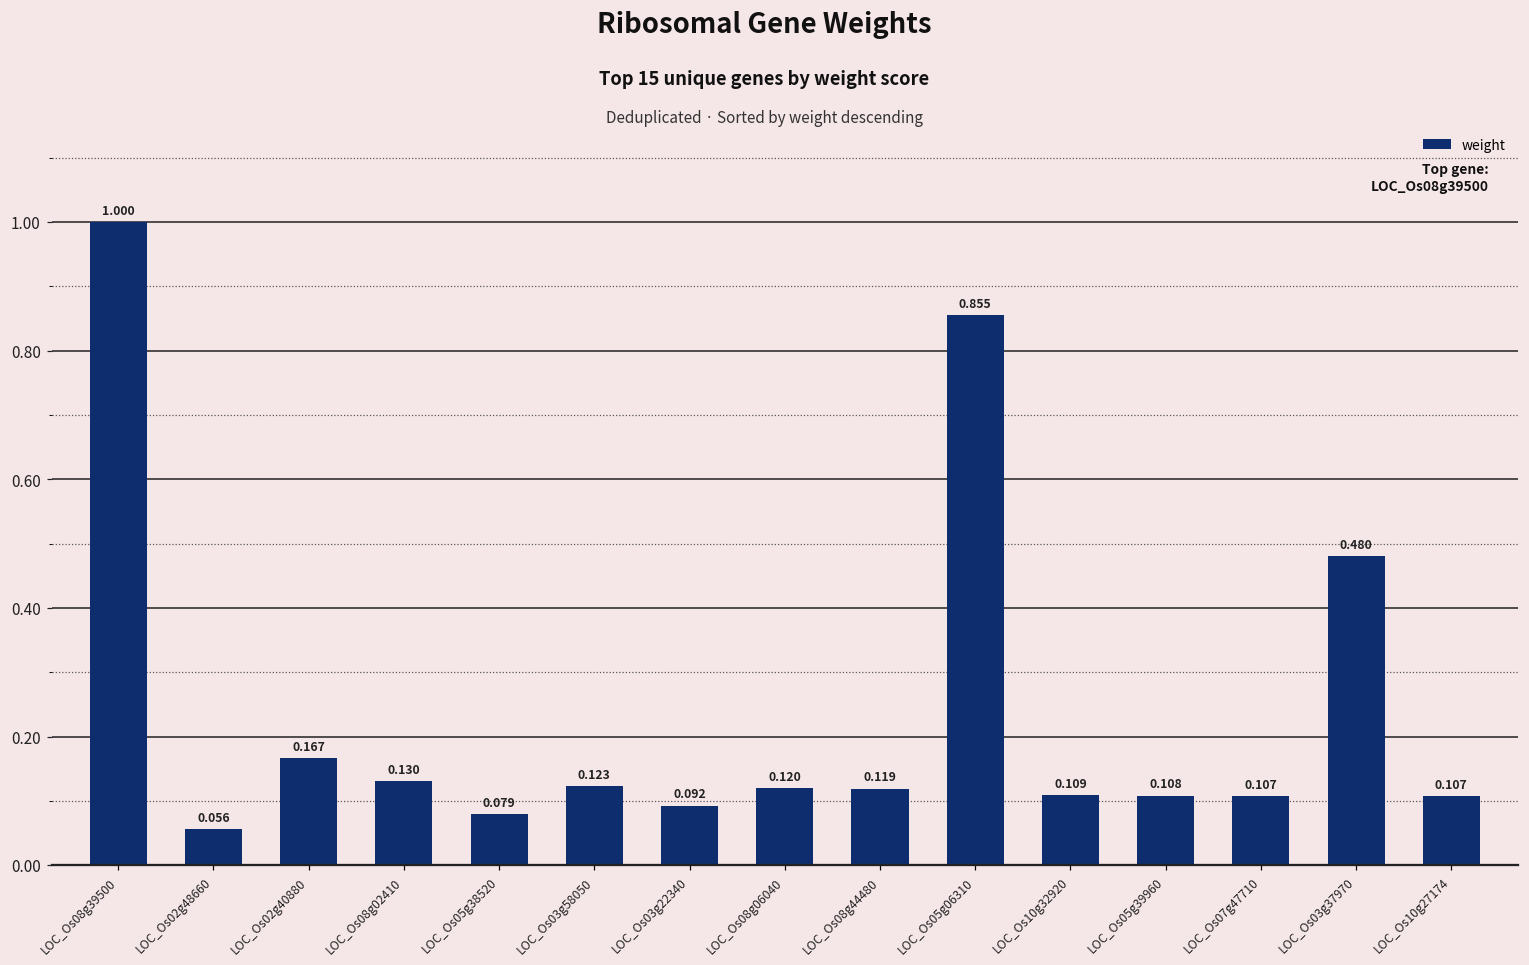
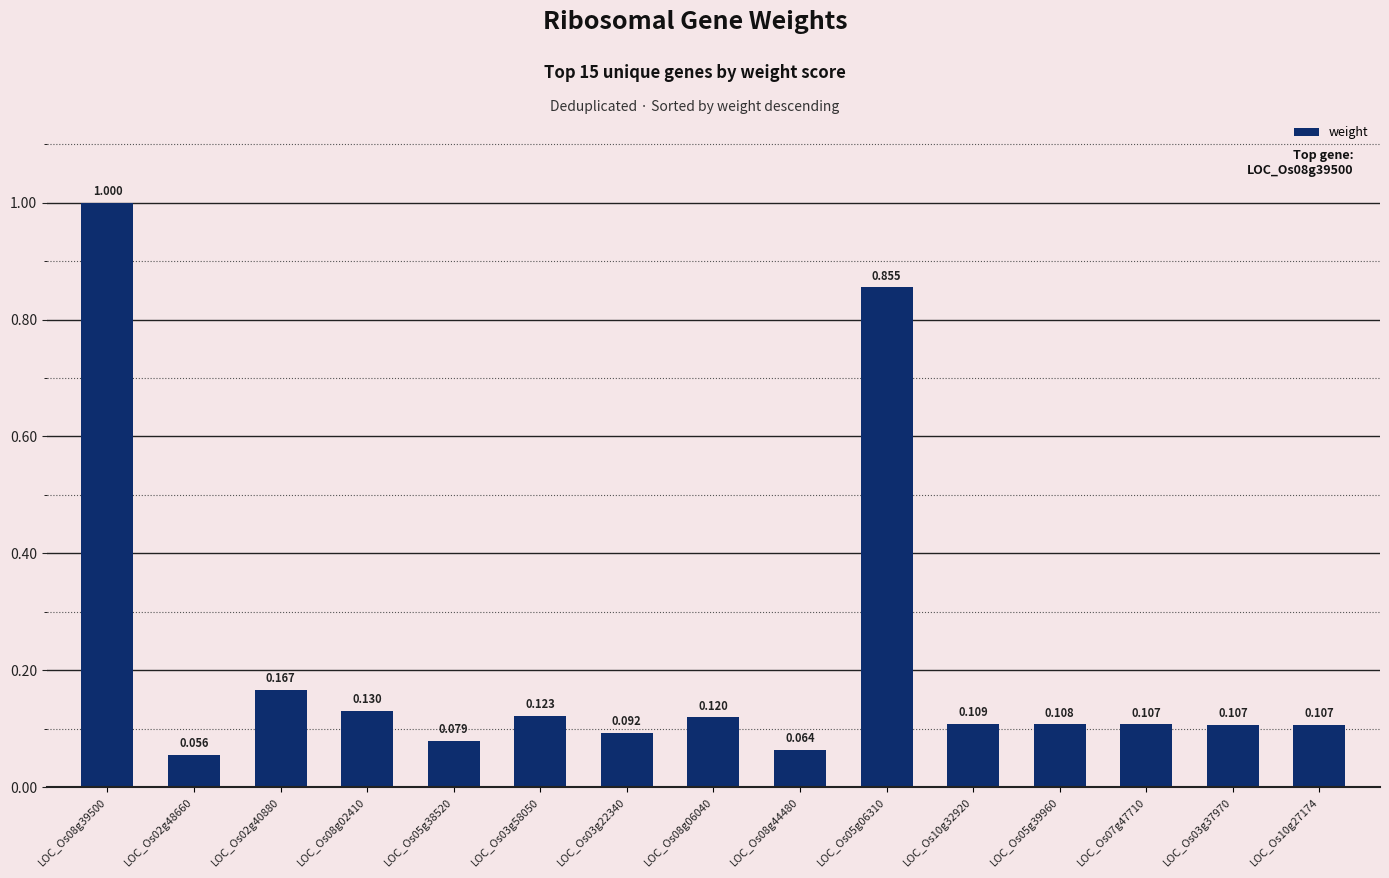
LOC_Os08g44480: 0.119 -> 0.064
LOC_Os03g37970: 0.480 -> 0.107
